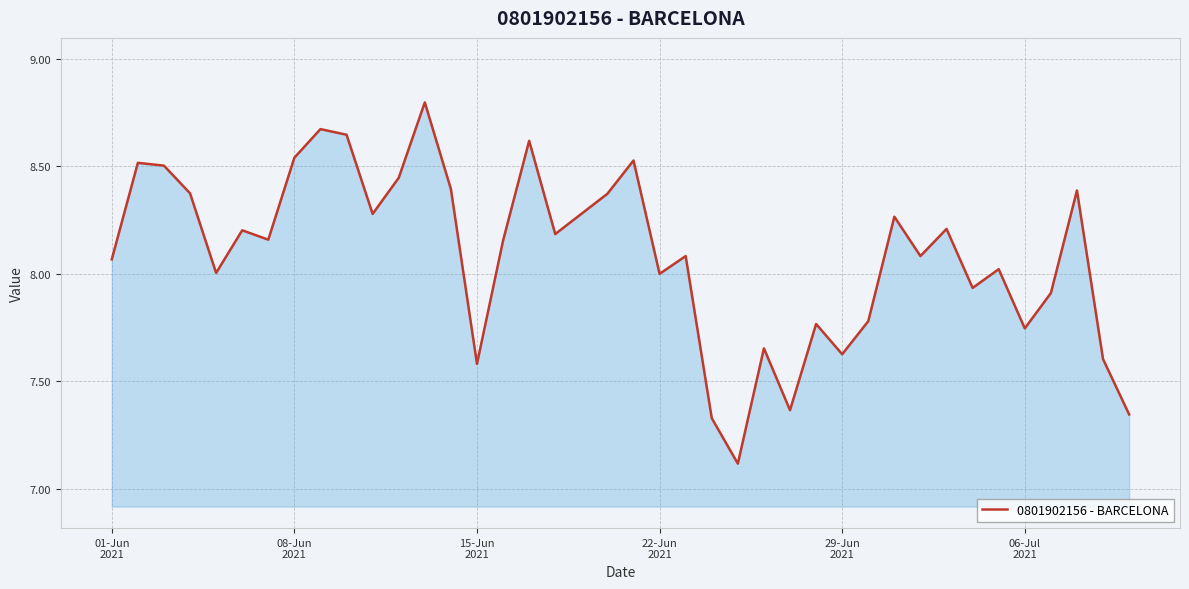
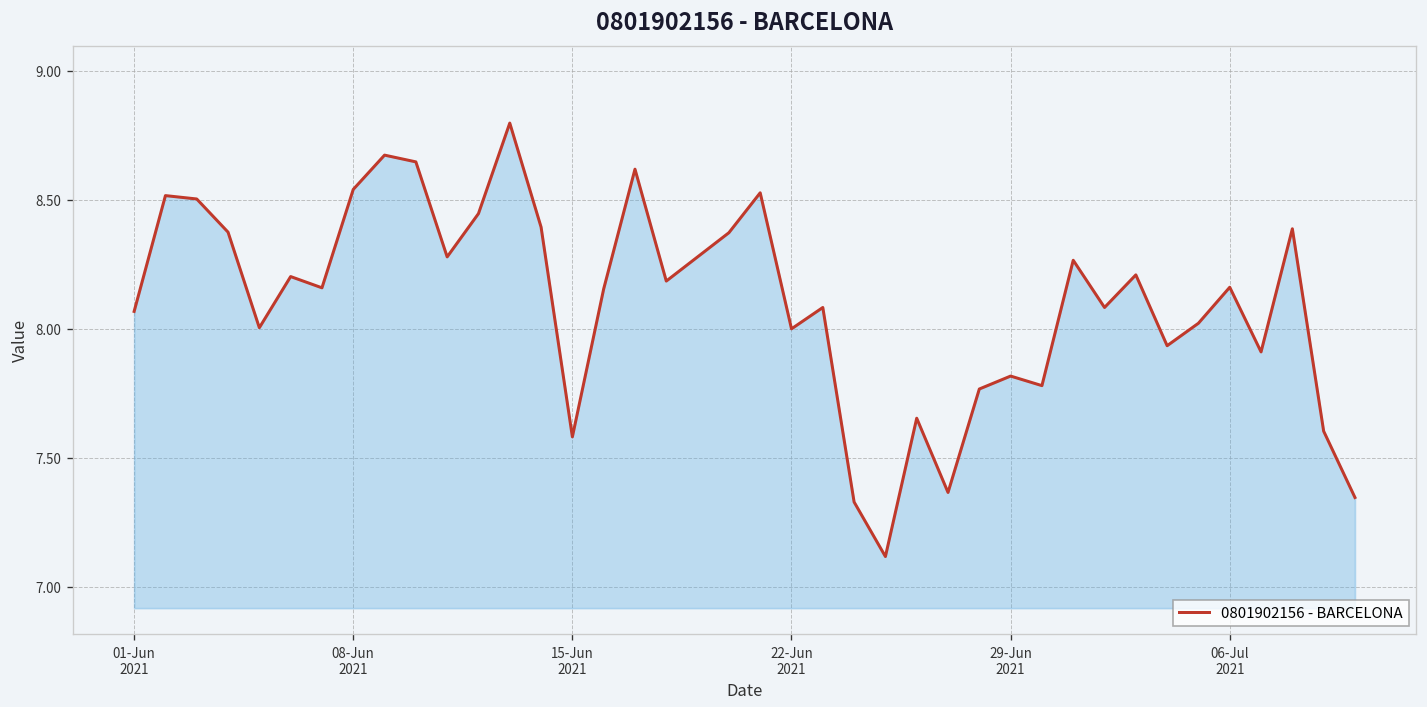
29-Jun 2021: 7.63 -> 7.82
06-Jul 2021: 7.75 -> 8.16
